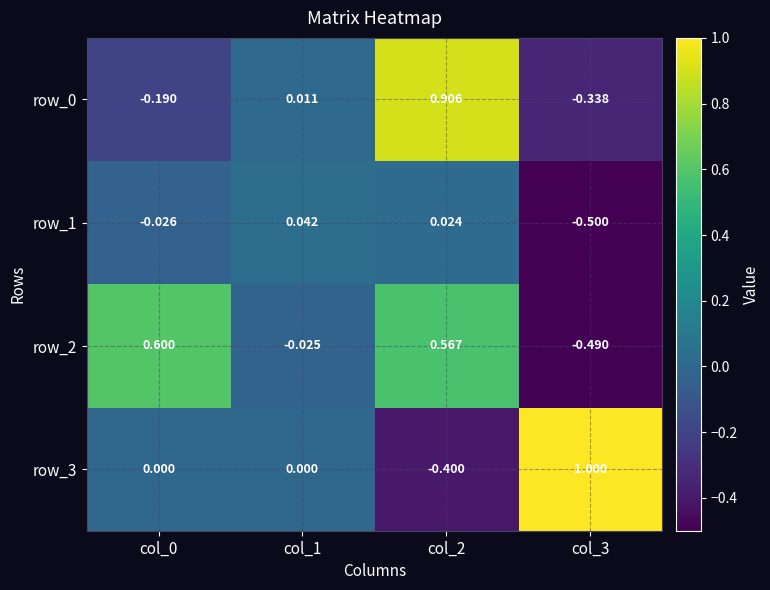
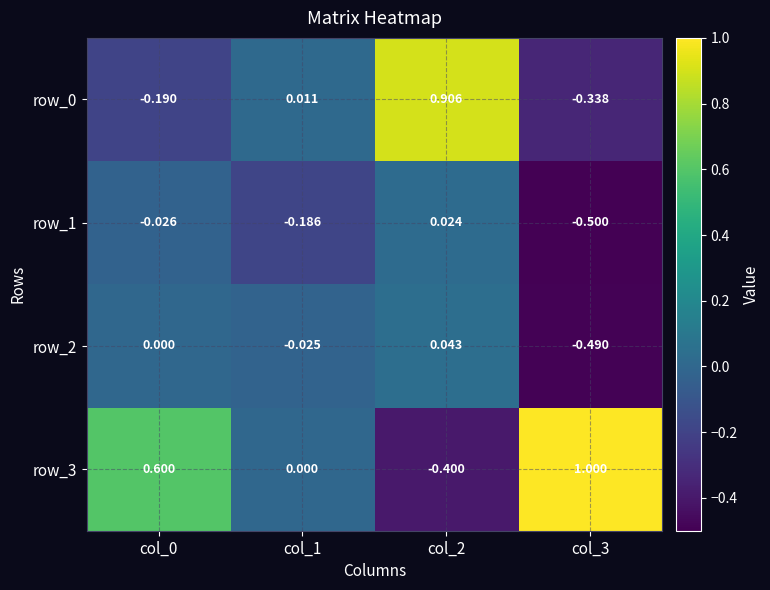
row_1, col_1: 0.042 -> -0.186
row_2, col_0: 0.600 -> 0.000
row_2, col_2: 0.567 -> 0.043
row_3, col_0: 0.000 -> 0.600
